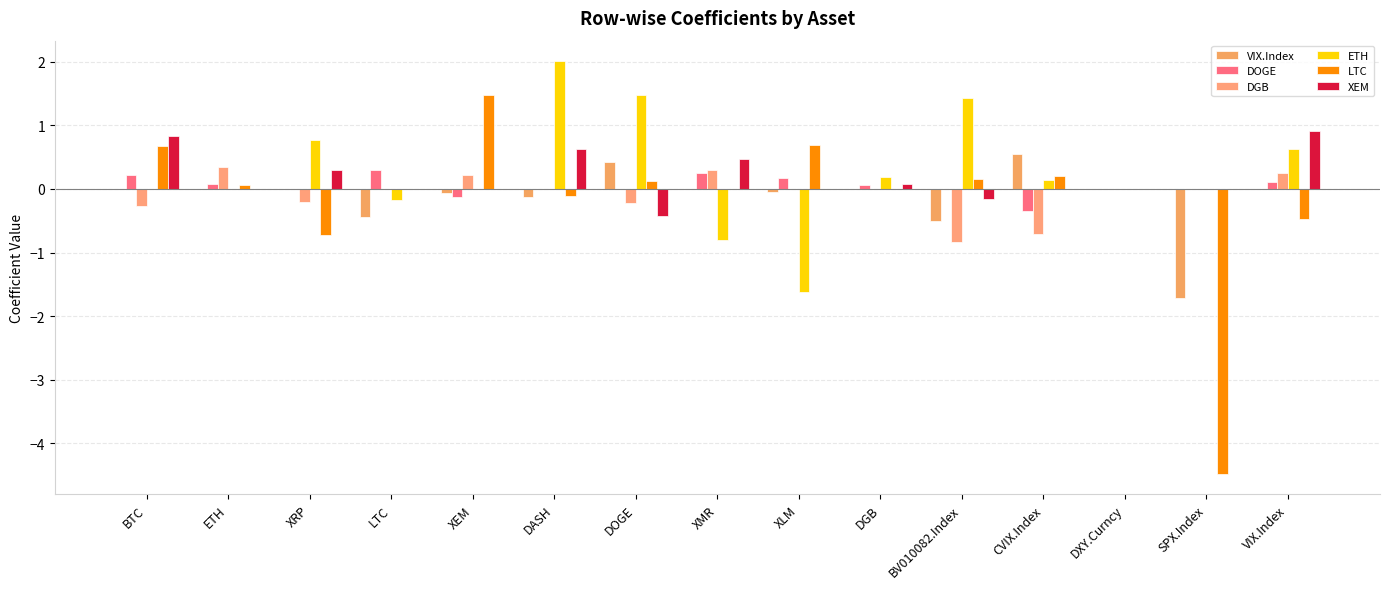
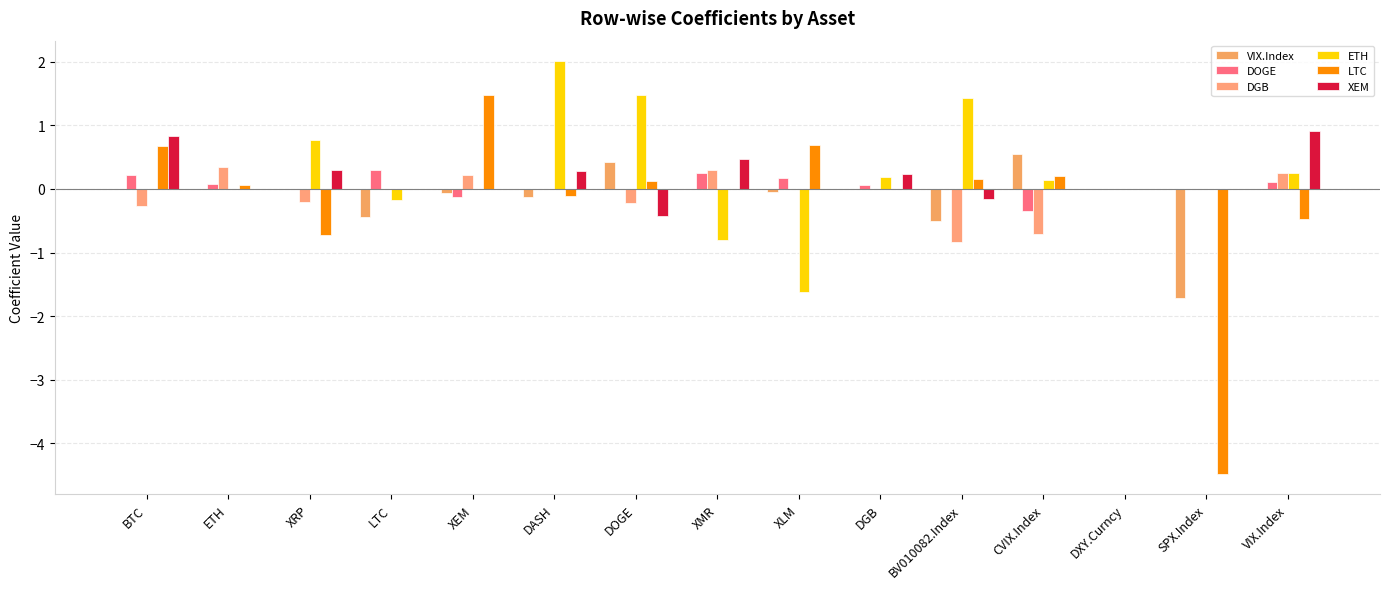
XEM, DASH: 0.6 -> 0.3
XEM, DGB: 0.1 -> 0.2
ETH, VIX.Index: 0.6 -> 0.3
